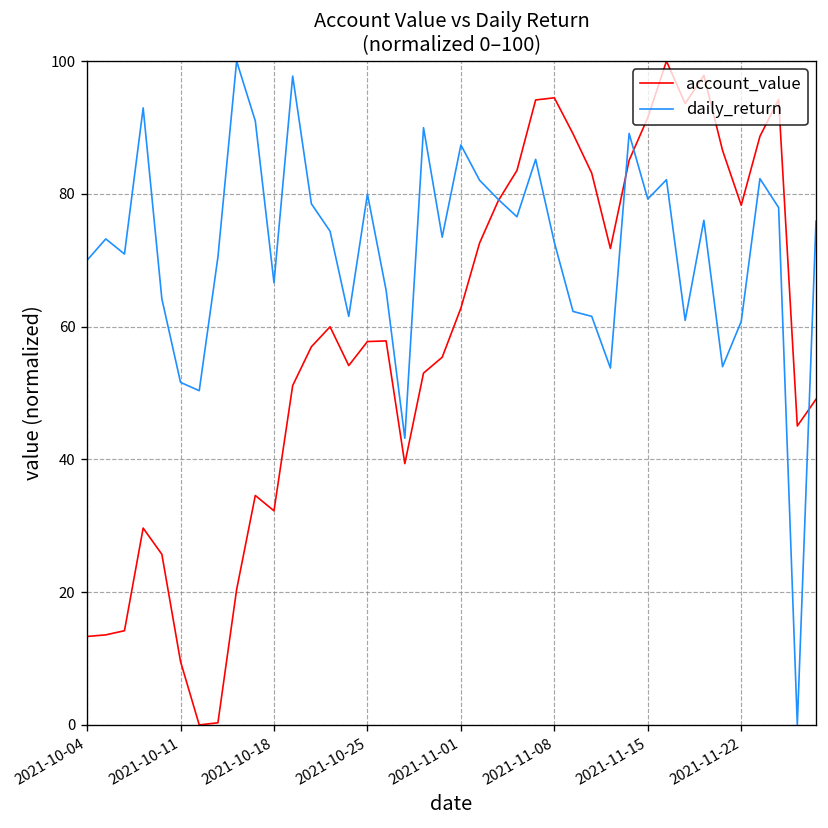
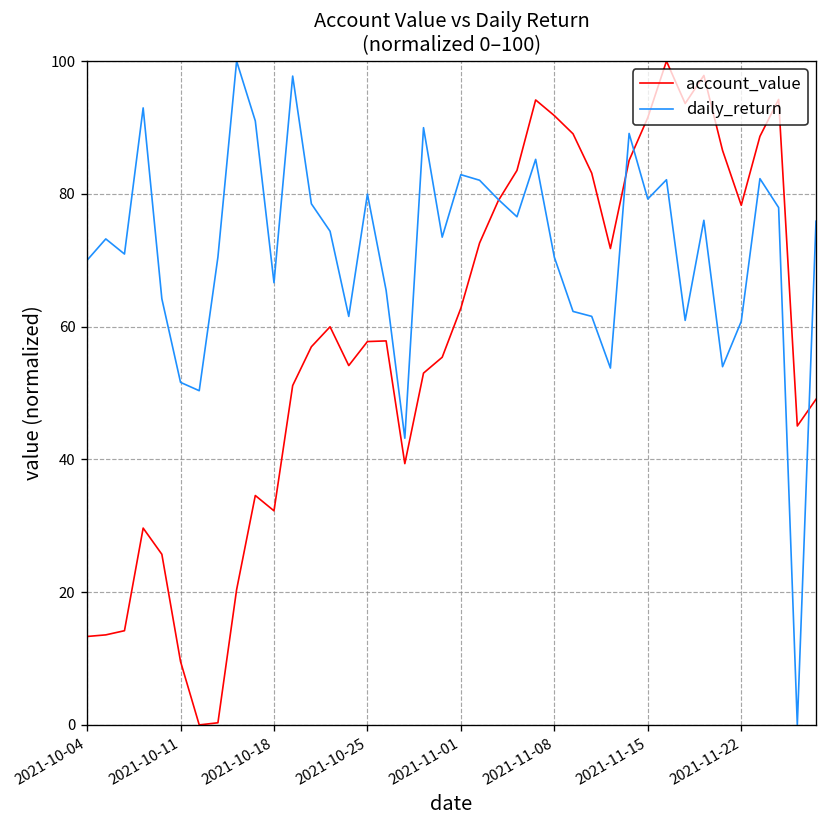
daily_return, 2021-11-01: 87 -> 83
account_value, 2021-11-08: 94 -> 92
daily_return, 2021-11-08: 73 -> 70
